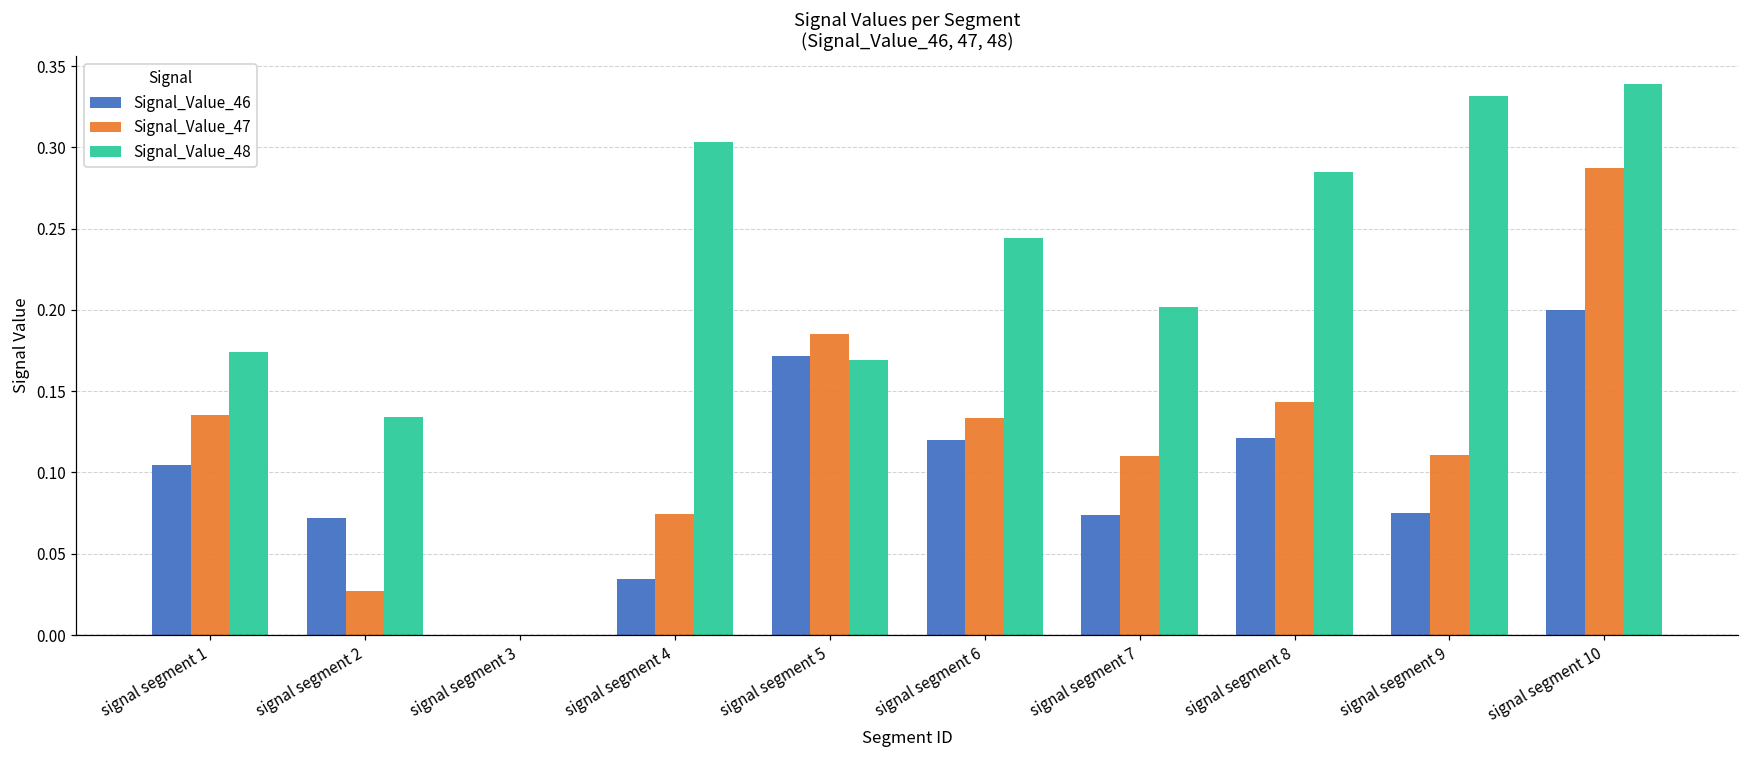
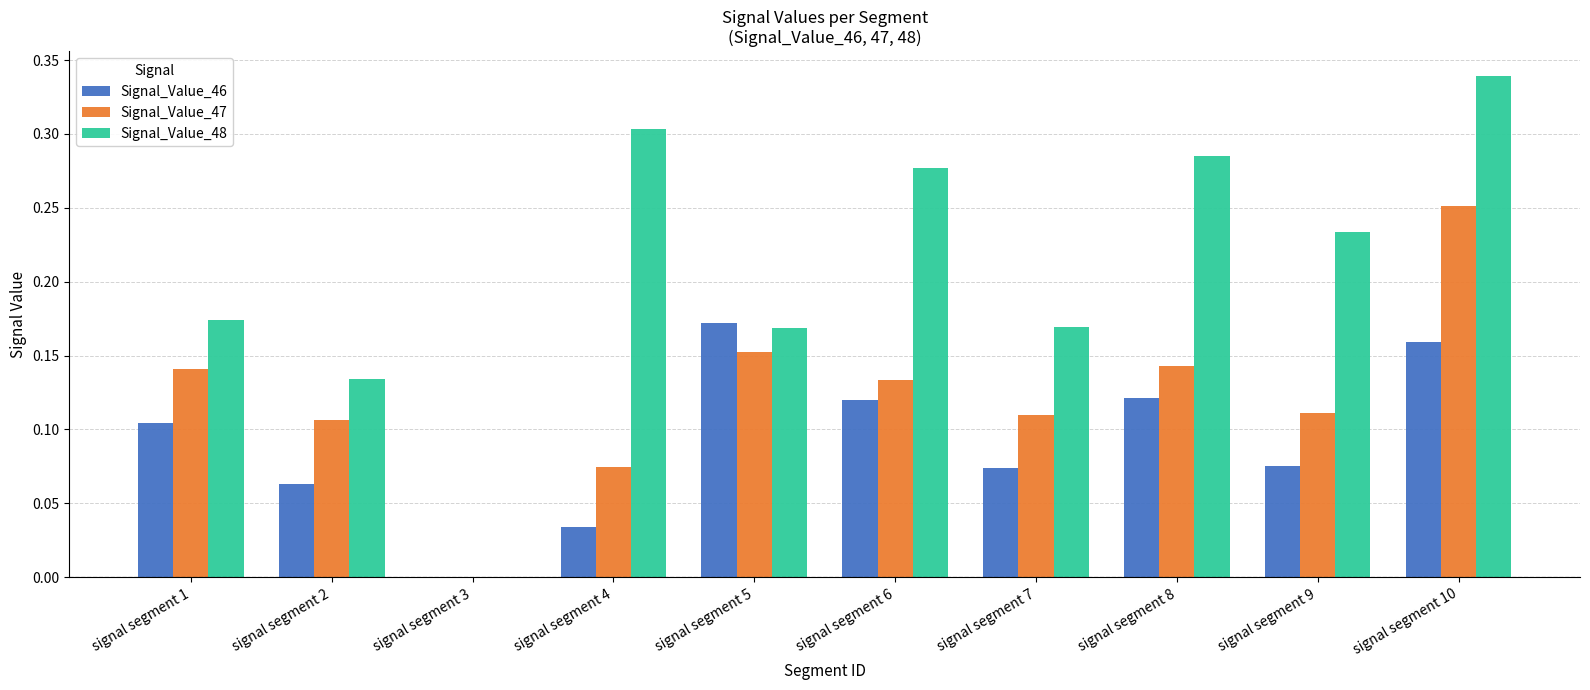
Signal_Value_47, signal segment 1: 0.135 -> 0.141
Signal_Value_46, signal segment 2: 0.072 -> 0.063
Signal_Value_47, signal segment 2: 0.027 -> 0.107
Signal_Value_47, signal segment 5: 0.185 -> 0.153
Signal_Value_48, signal segment 6: 0.244 -> 0.277
Signal_Value_48, signal segment 7: 0.202 -> 0.169
Signal_Value_48, signal segment 9: 0.332 -> 0.234
Signal_Value_46, signal segment 10: 0.200 -> 0.159
Signal_Value_47, signal segment 10: 0.287 -> 0.251
